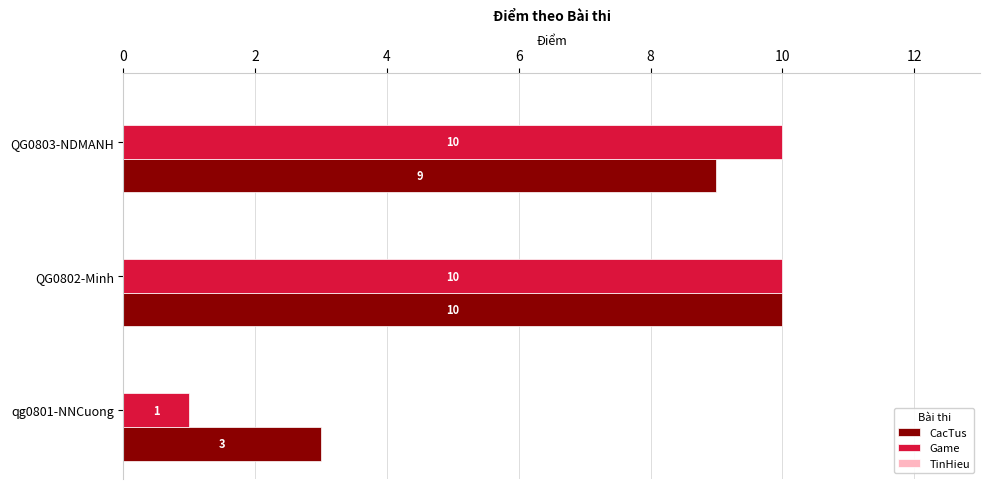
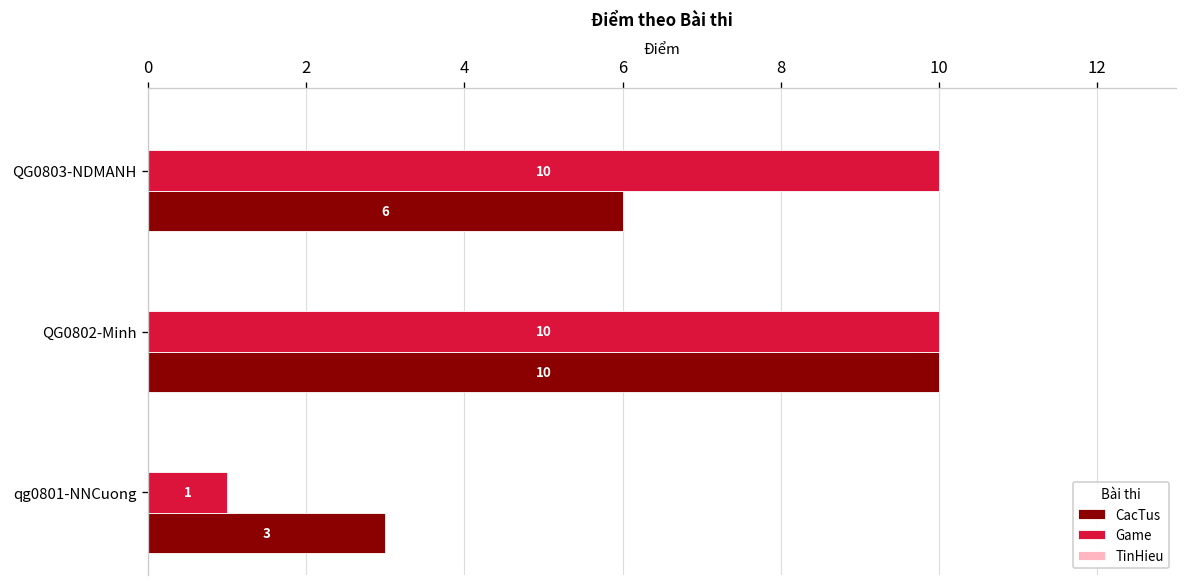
CacTus, QG0803-NDMANH: 9 -> 6
